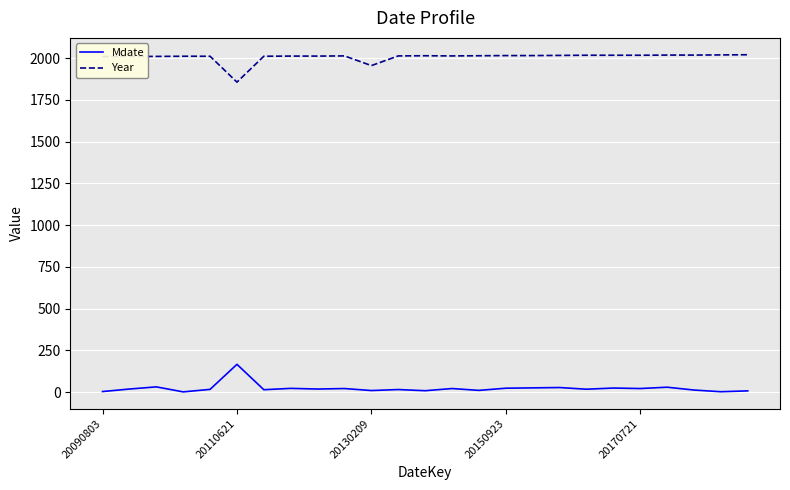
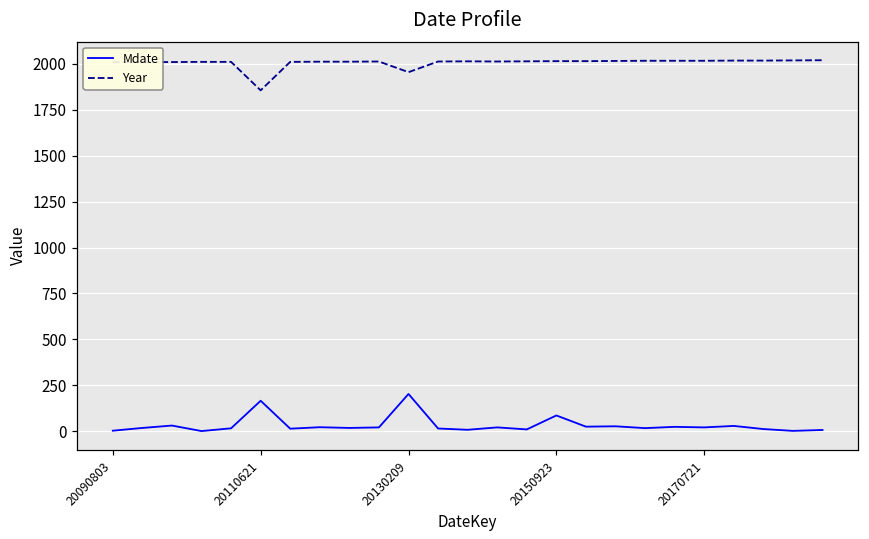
Mdate, 20130209: 10 -> 200
Mdate, 20150923: 20 -> 90
